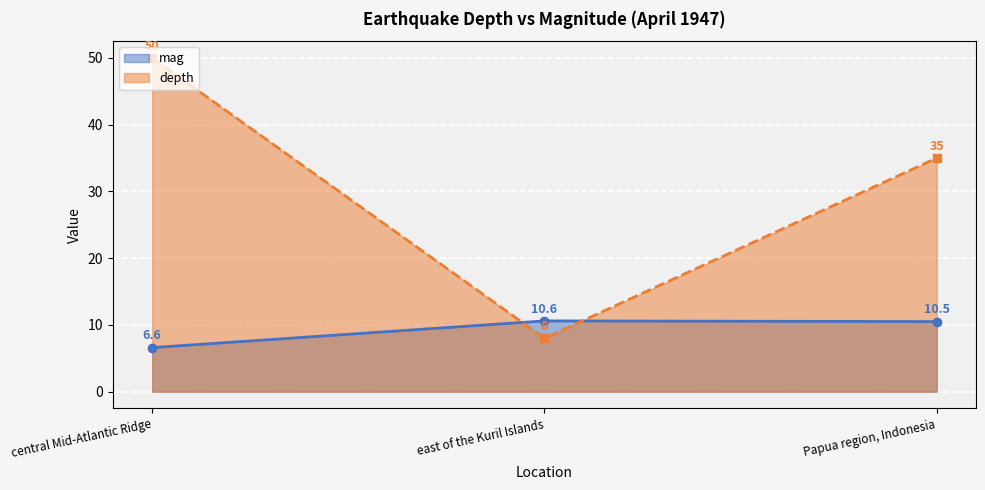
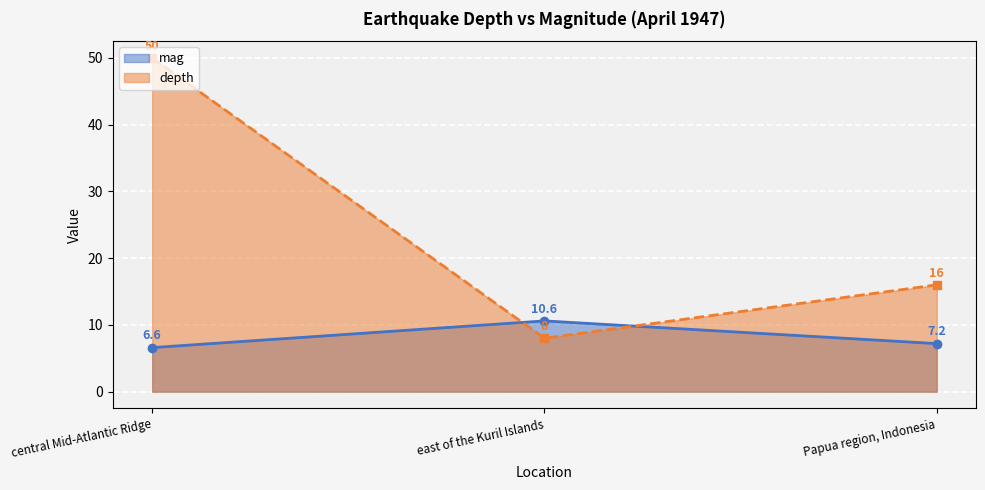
mag, Papua region, Indonesia: 10.5 -> 7.2
depth, Papua region, Indonesia: 35 -> 16
